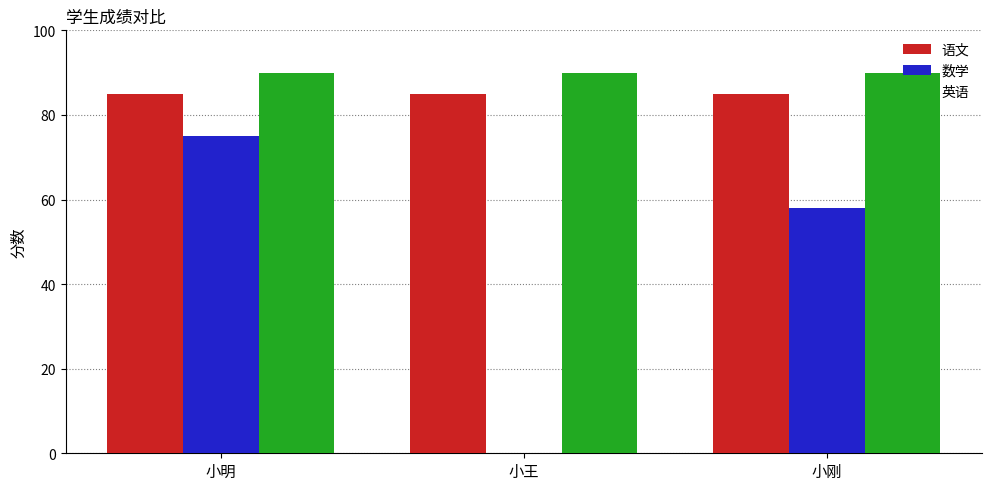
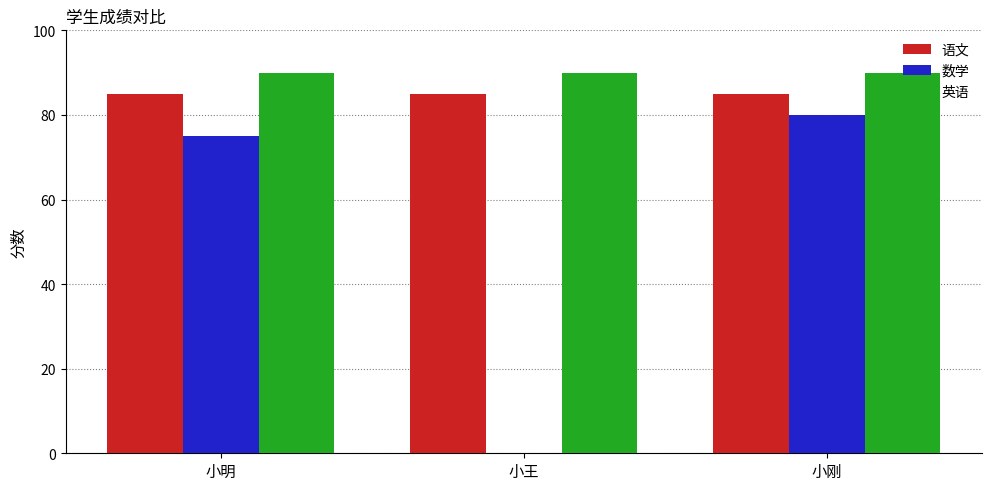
数学, 小刚: 58 -> 80
